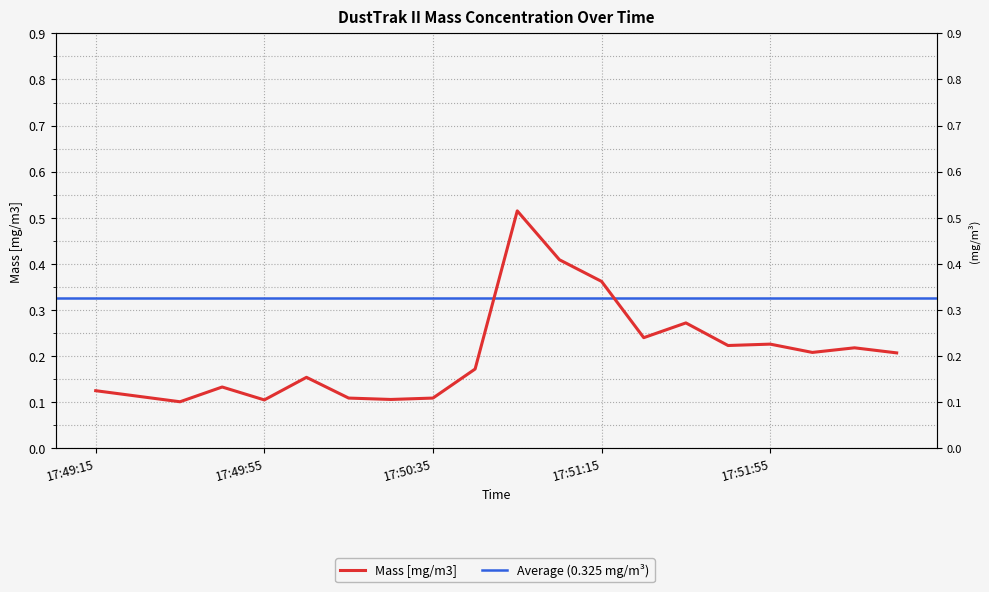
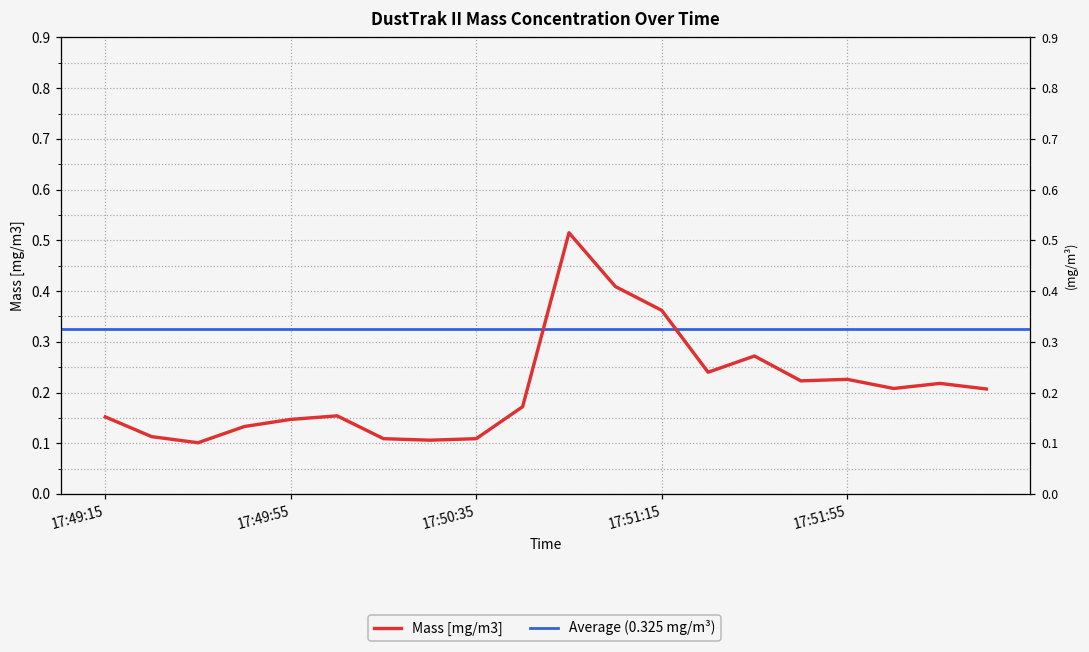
17:49:15: 0.13 -> 0.15
17:49:55: 0.11 -> 0.15
